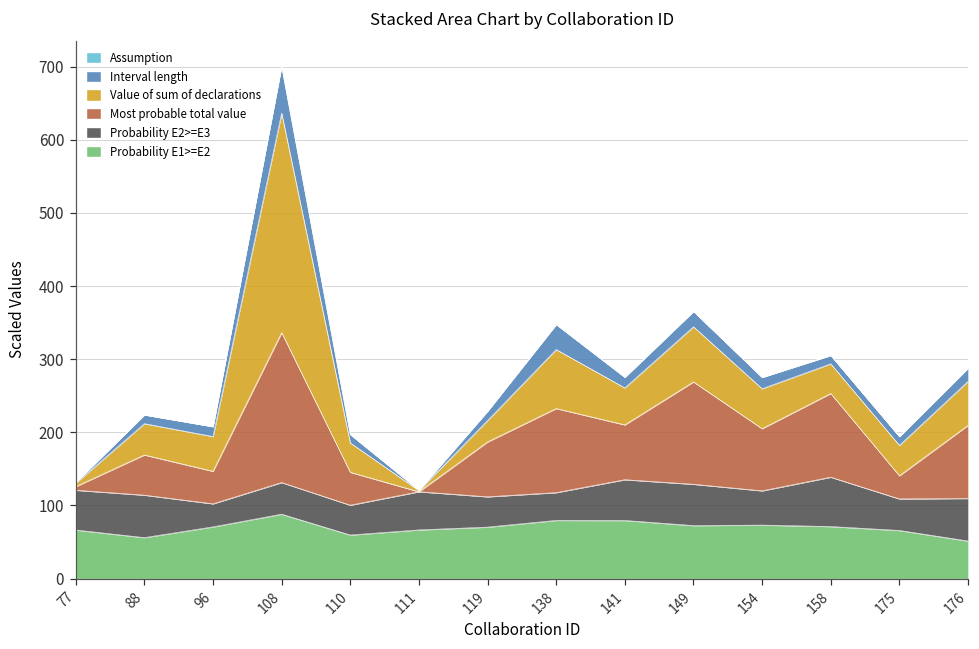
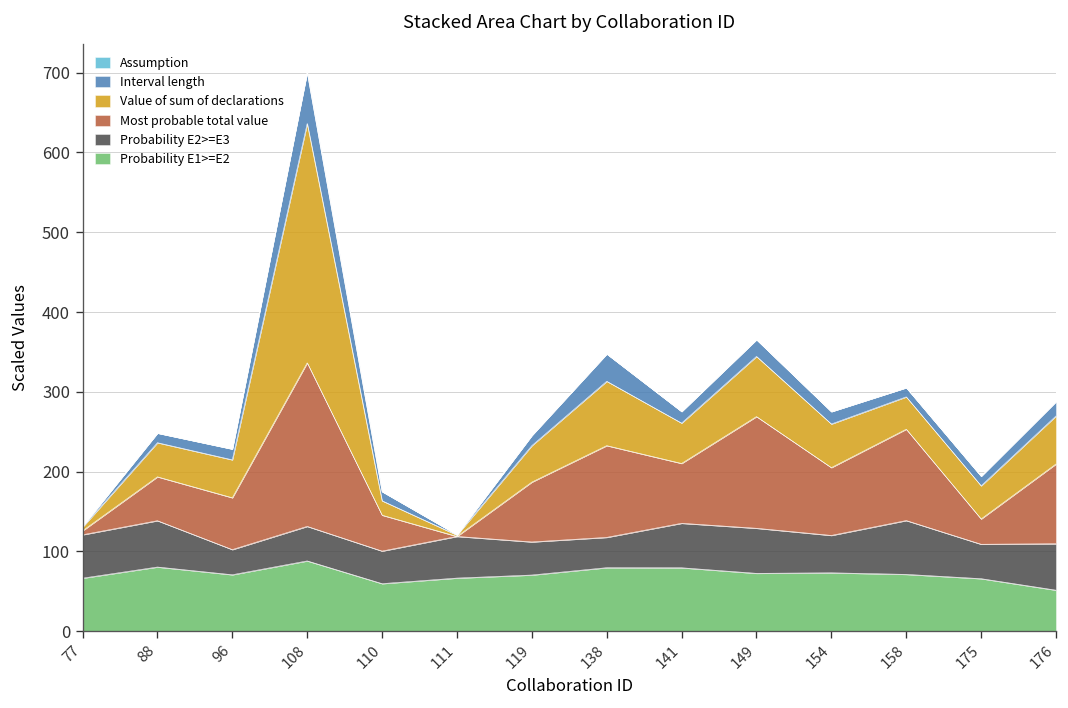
Probability E1>=E2, 88: 60 -> 80
Most probable total value, 96: 40 -> 70
Value of sum of declarations, 110: 40 -> 20
Value of sum of declarations, 119: 30 -> 50
